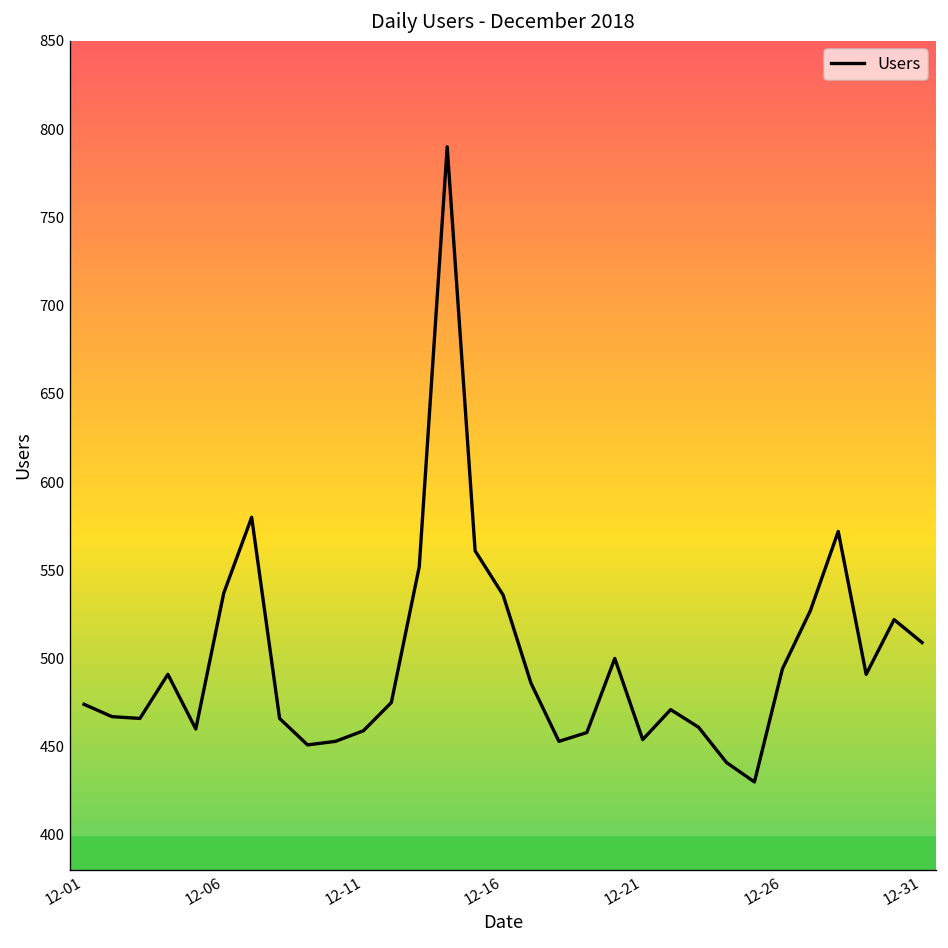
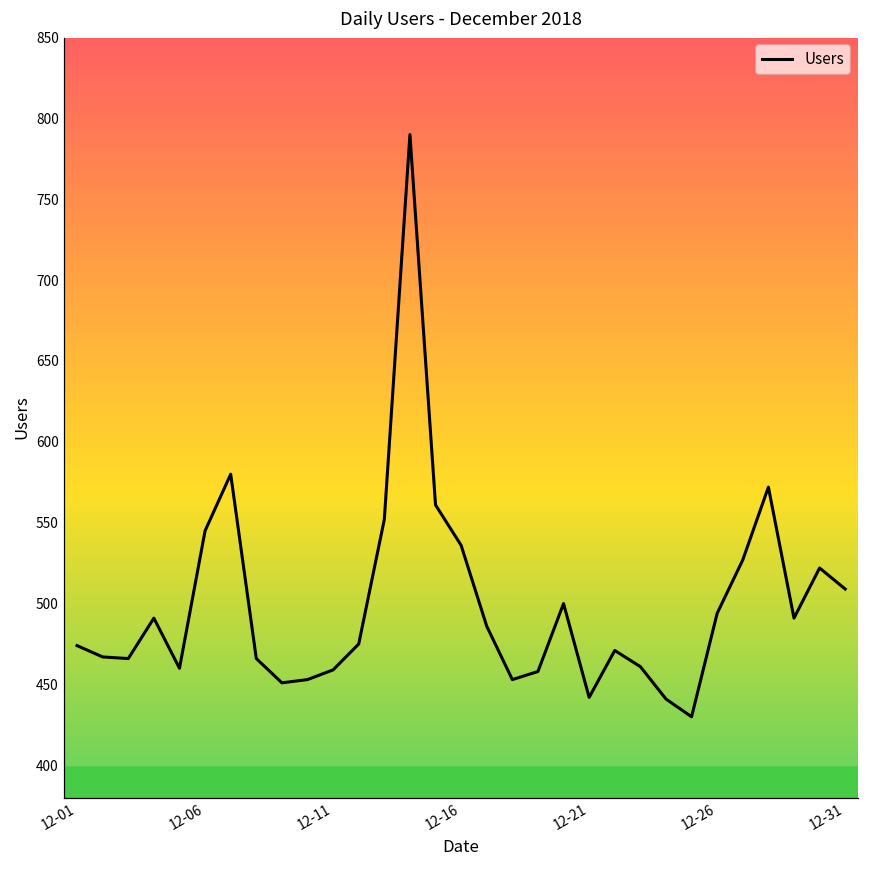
12-06: 537 -> 545
12-21: 454 -> 442
